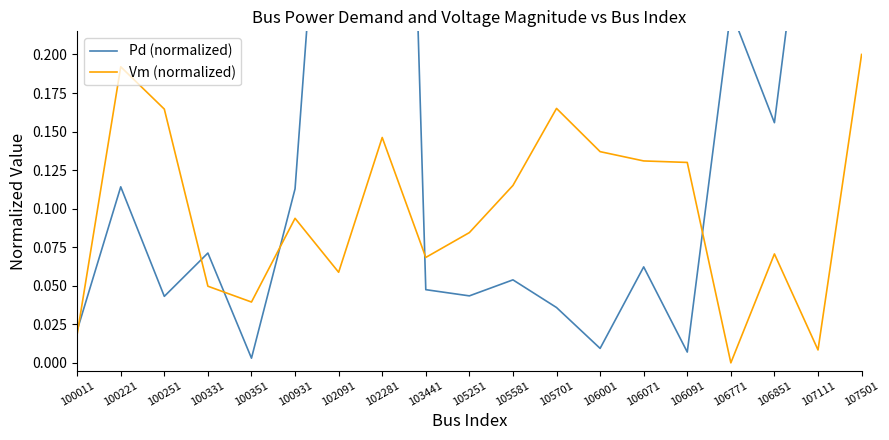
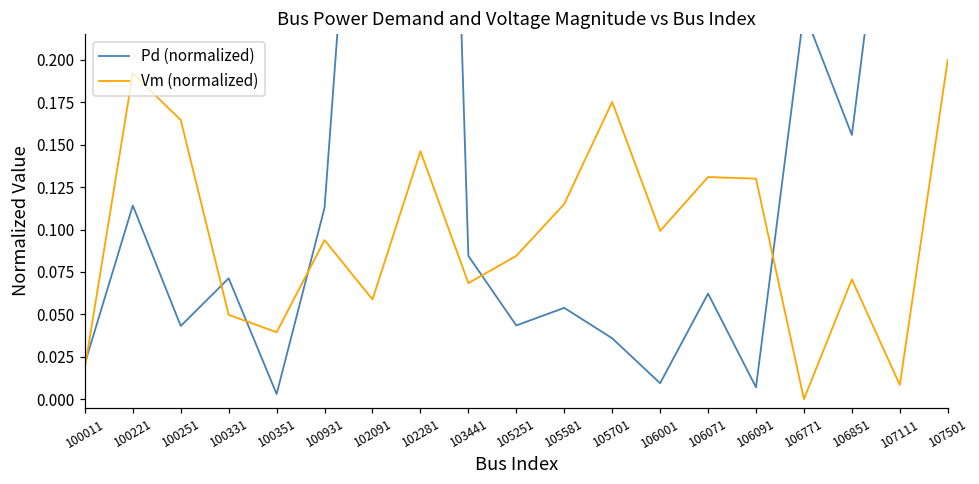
Pd (normalized), 103441: 0.047 -> 0.084
Vm (normalized), 105701: 0.165 -> 0.175
Vm (normalized), 106001: 0.137 -> 0.099
